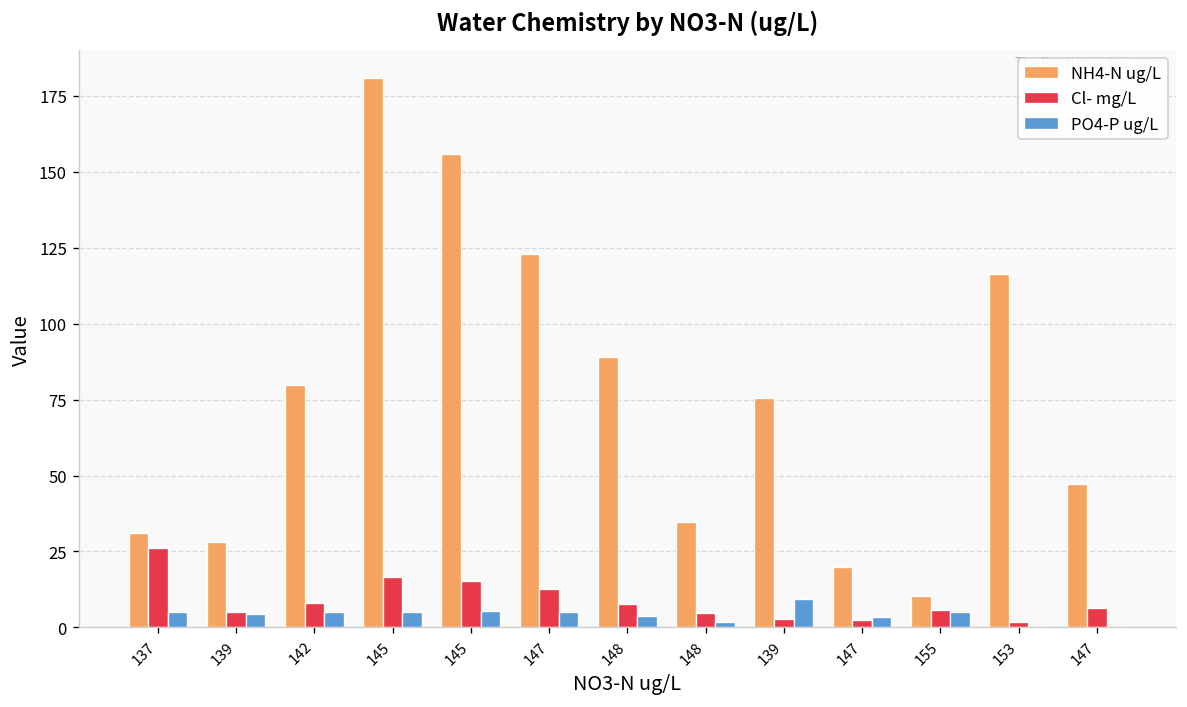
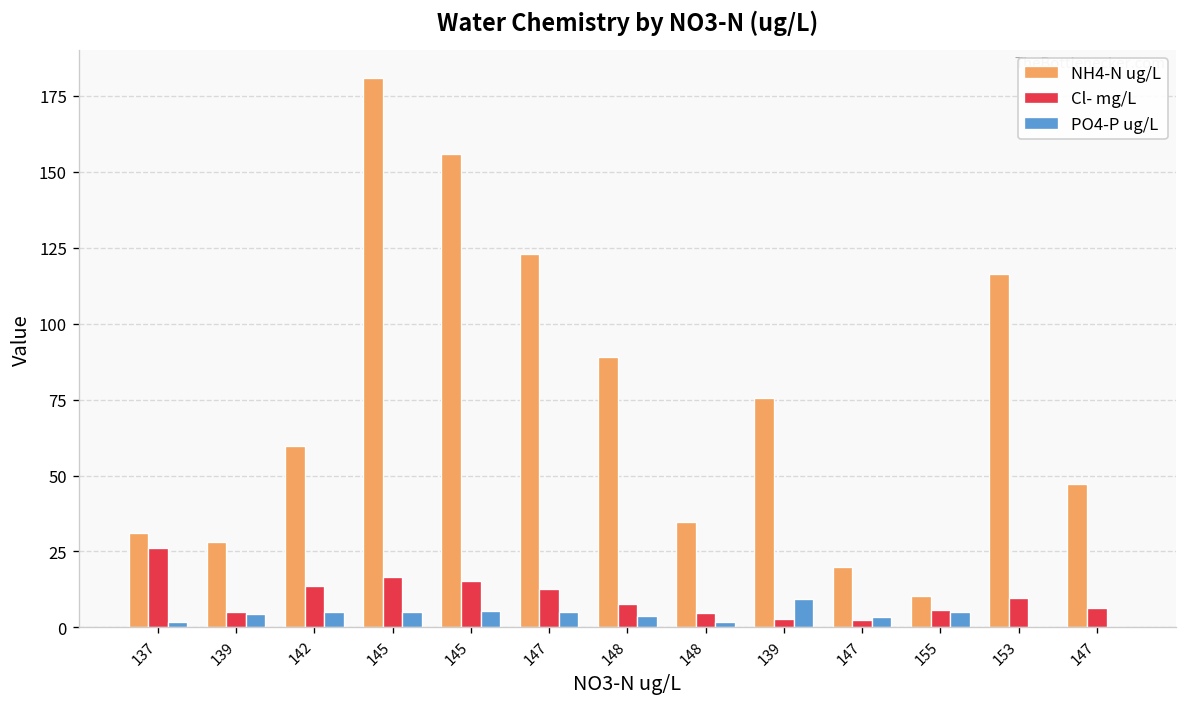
PO4-P ug/L, 137: 5 -> 2
NH4-N ug/L, 142: 80 -> 60
Cl- mg/L, 142: 8 -> 14
Cl- mg/L, 153: 2 -> 10
